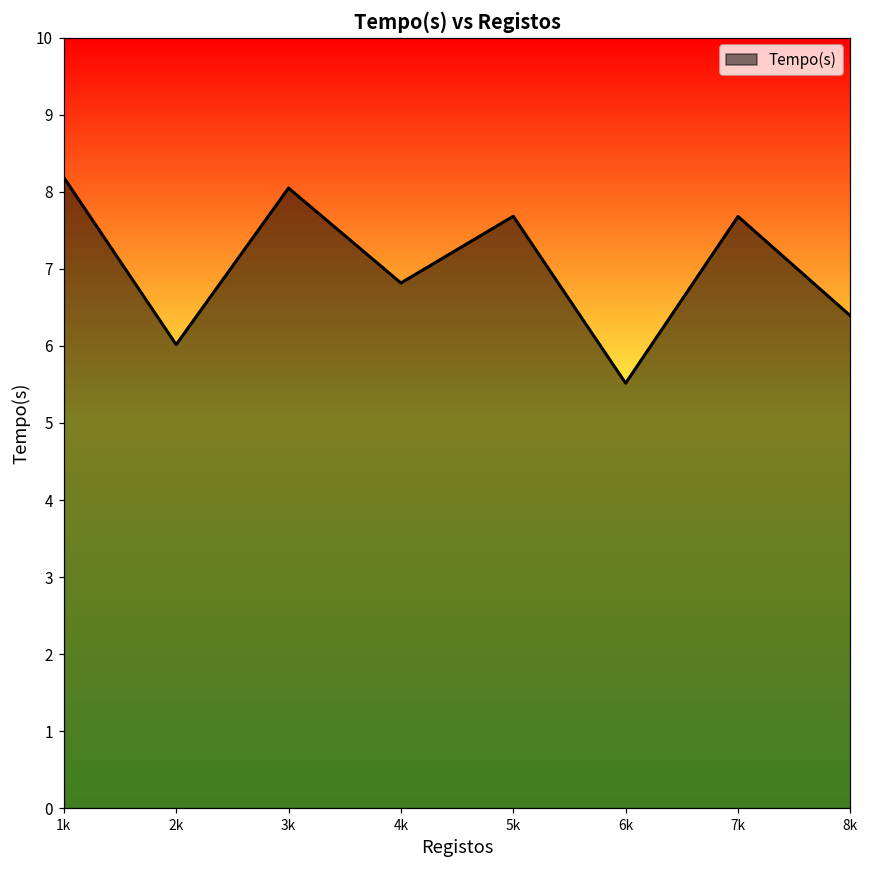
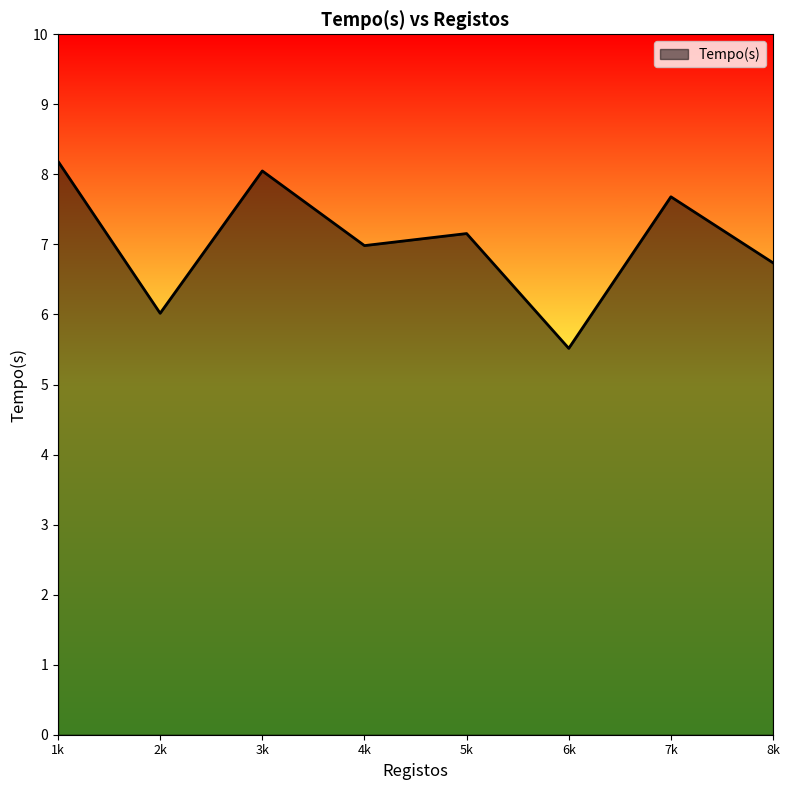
4k: 6.8 -> 7.0
5k: 7.7 -> 7.2
8k: 6.4 -> 6.7
